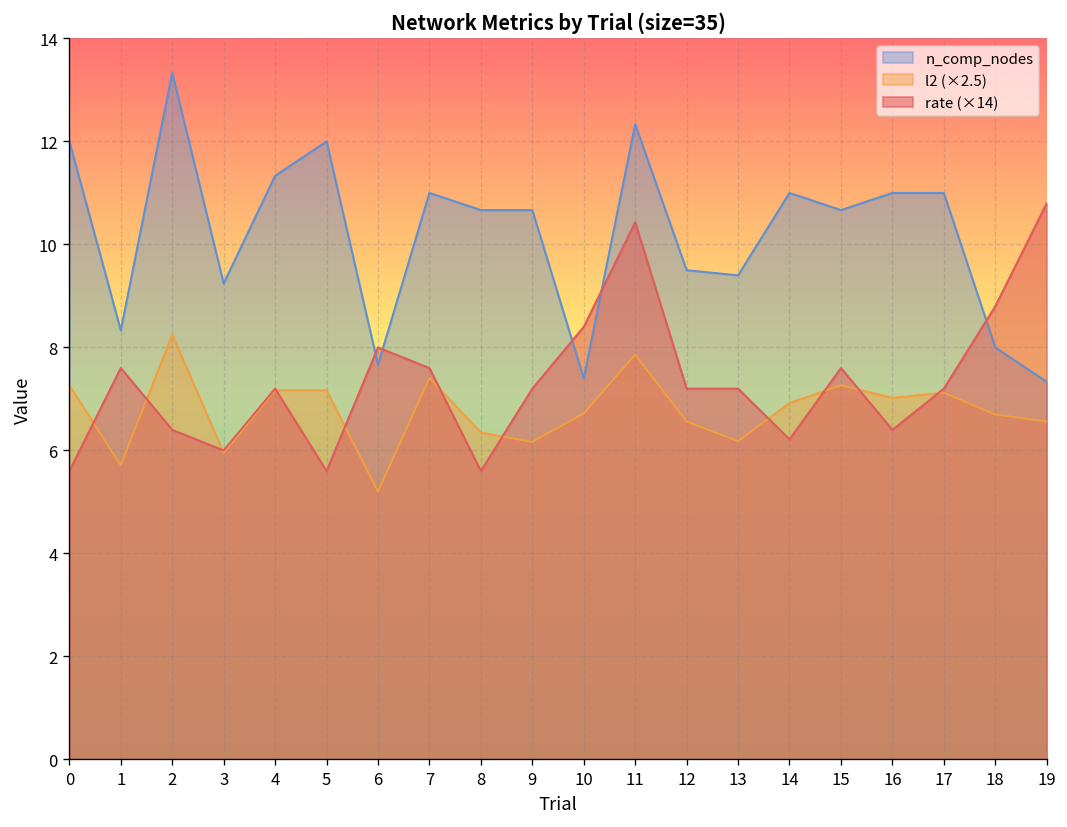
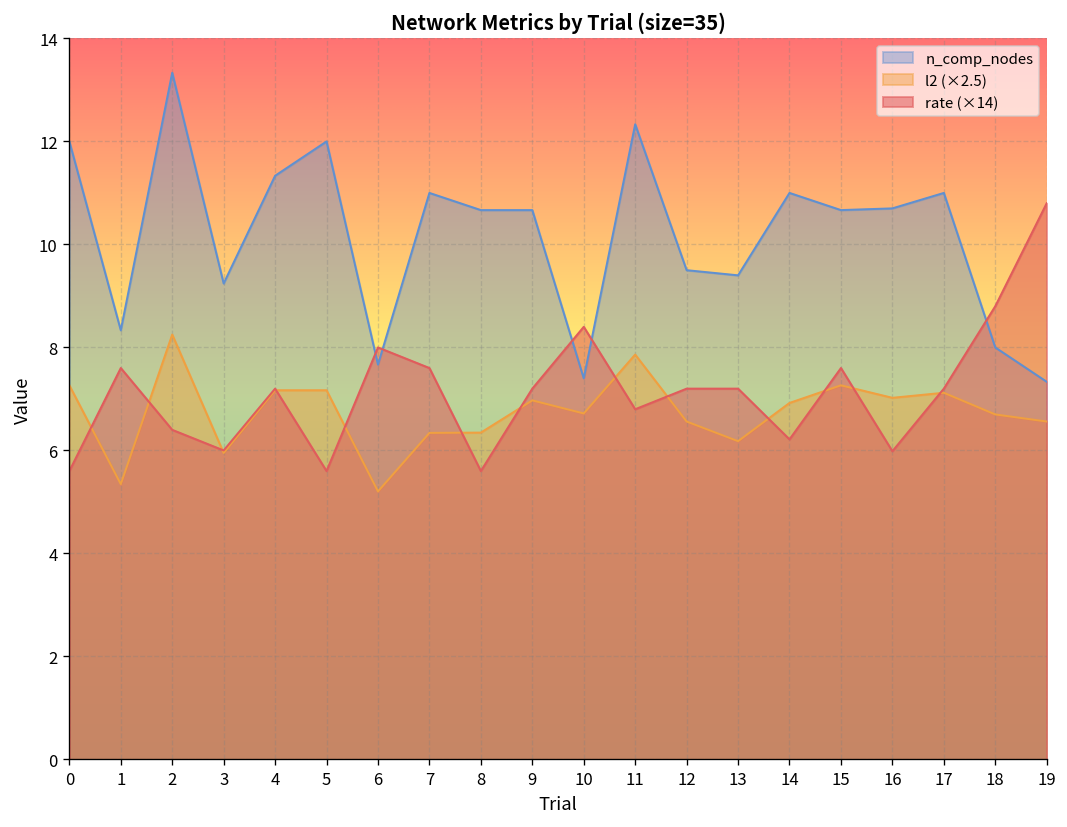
l2 (×2.5), 1: 5.7 -> 5.3
l2 (×2.5), 7: 7.4 -> 6.3
l2 (×2.5), 9: 6.2 -> 7.0
rate (×14), 11: 10.4 -> 6.8
n_comp_nodes, 16: 11.0 -> 10.7
rate (×14), 16: 6.4 -> 6.0
